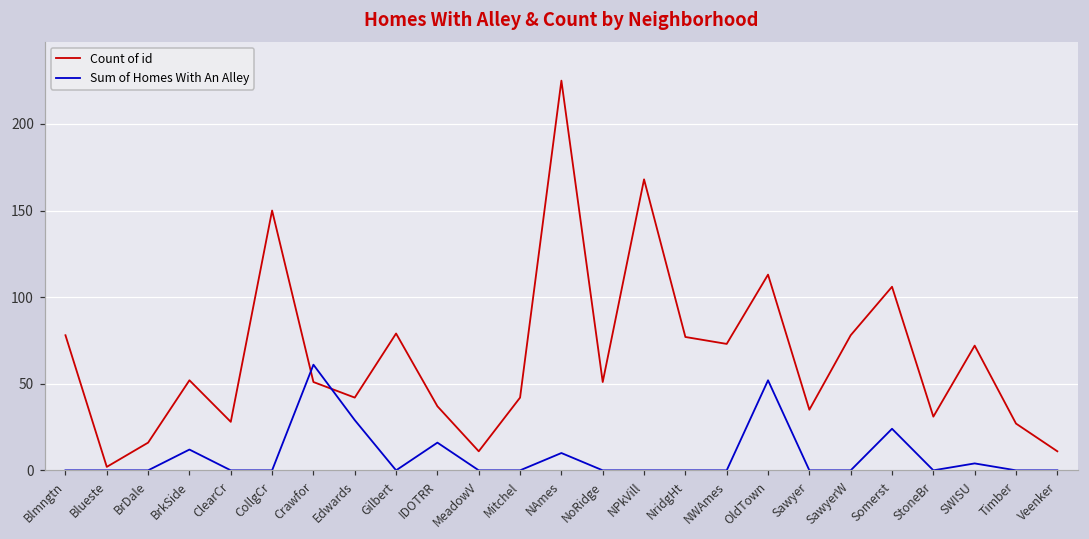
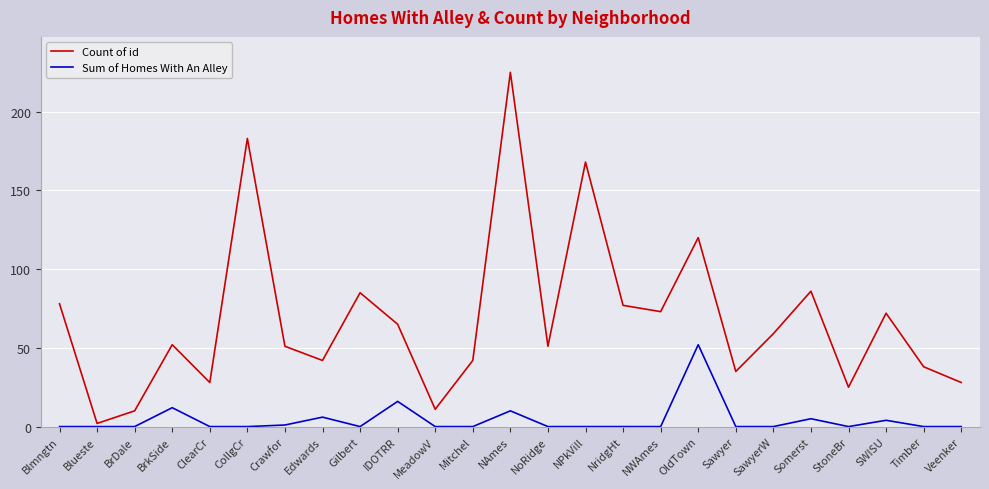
Count of id, BrDale: 16 -> 10
Count of id, CollgCr: 150 -> 183
Sum of Homes With An Alley, Crawfor: 61 -> 1
Sum of Homes With An Alley, Edwards: 29 -> 6
Count of id, Gilbert: 79 -> 85
Count of id, IDOTRR: 37 -> 65
Count of id, OldTown: 113 -> 120
Count of id, SawyerW: 78 -> 59
Count of id, Somerst: 106 -> 86
Sum of Homes With An Alley, Somerst: 24 -> 5
Count of id, StoneBr: 31 -> 25
Count of id, Timber: 27 -> 38
Count of id, Veenker: 11 -> 28
